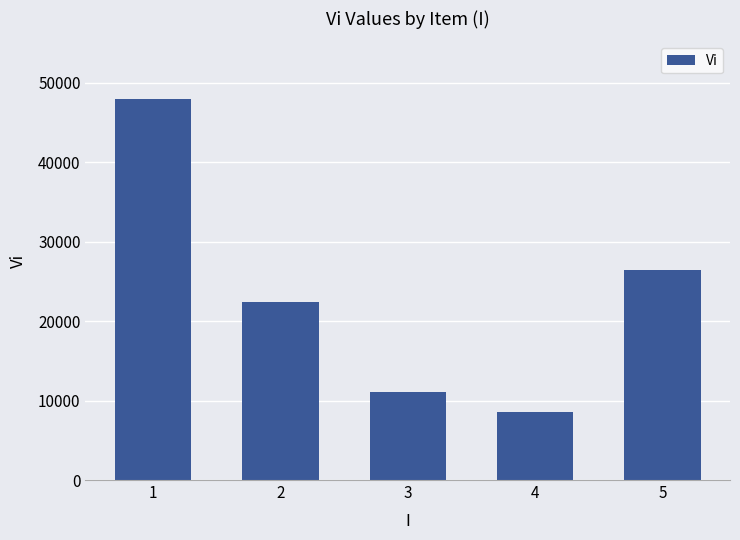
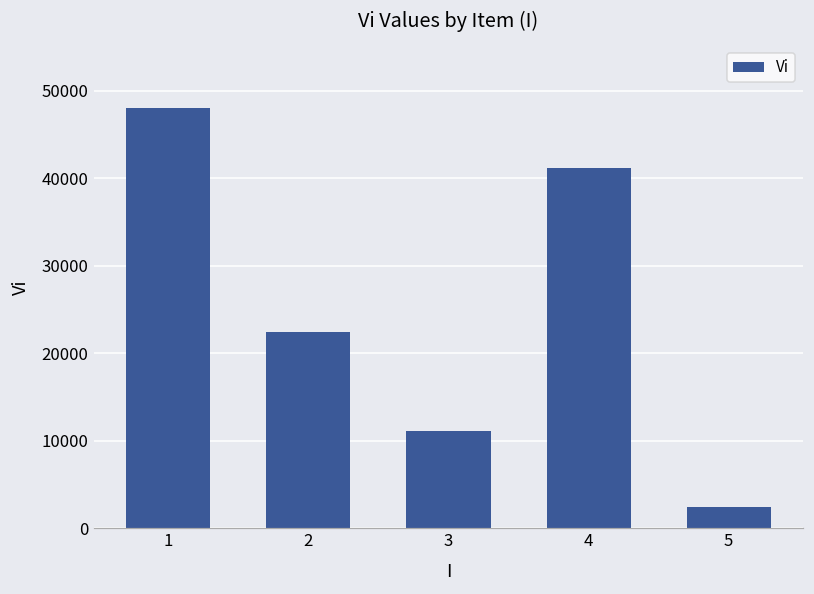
4: 9000 -> 41000
5: 26000 -> 2000
